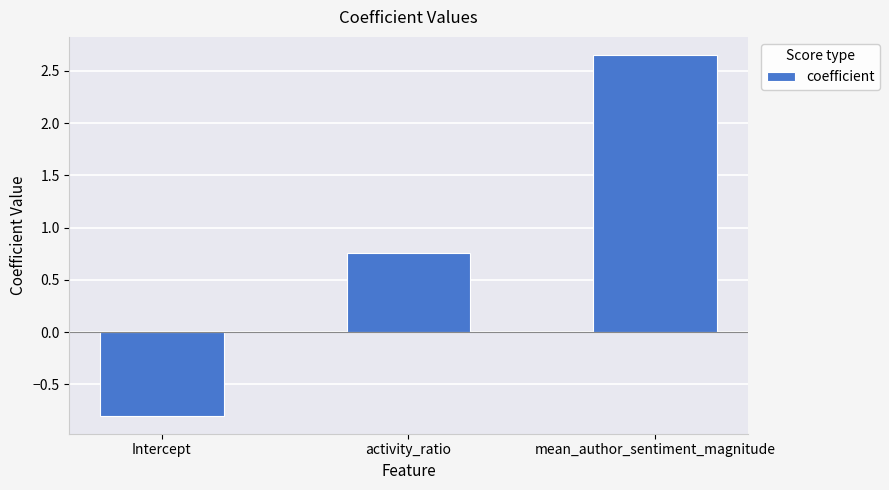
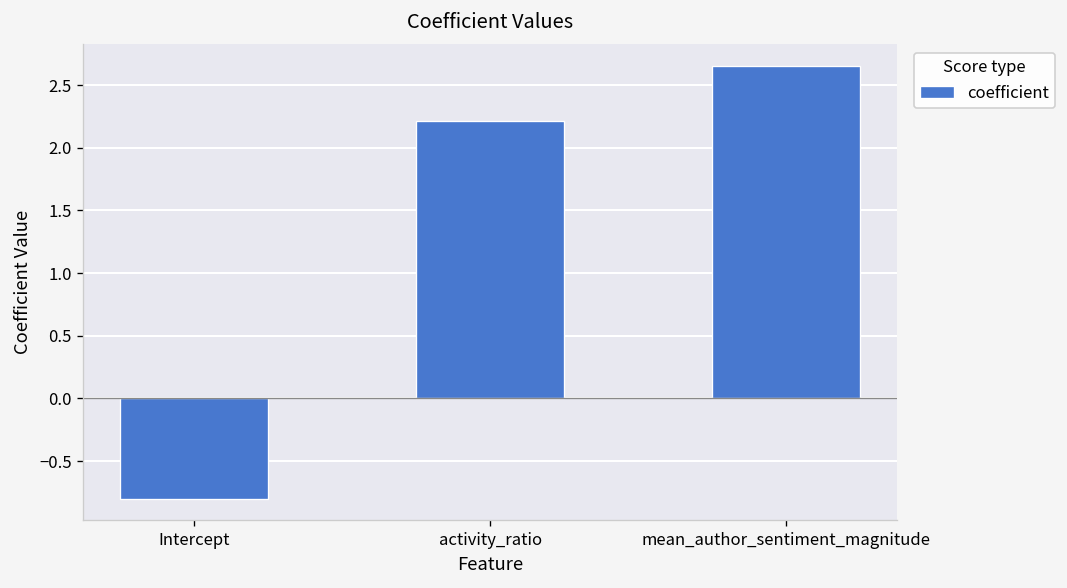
activity_ratio: 0.76 -> 2.21
